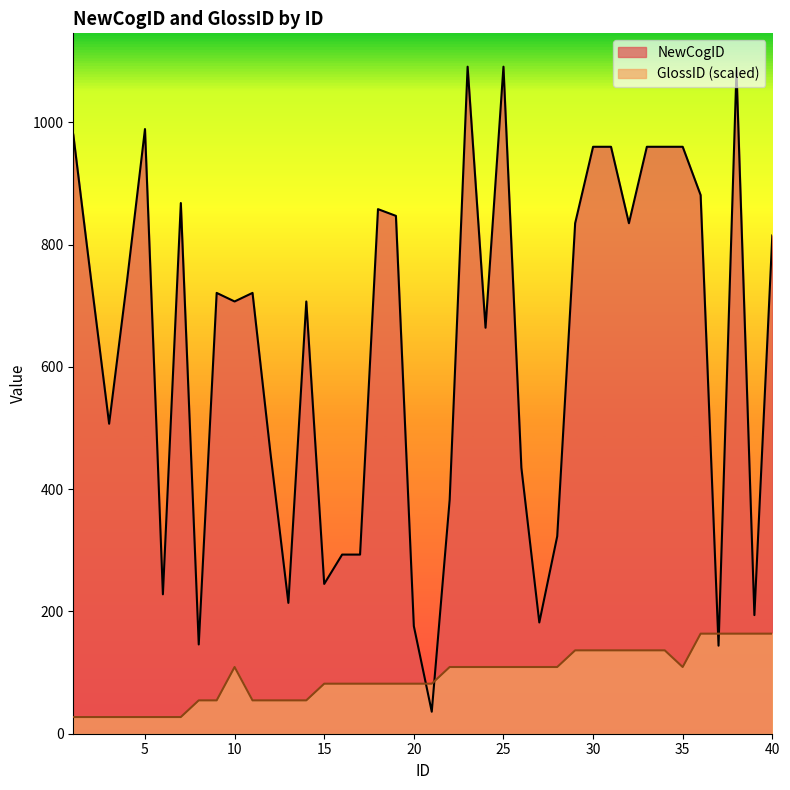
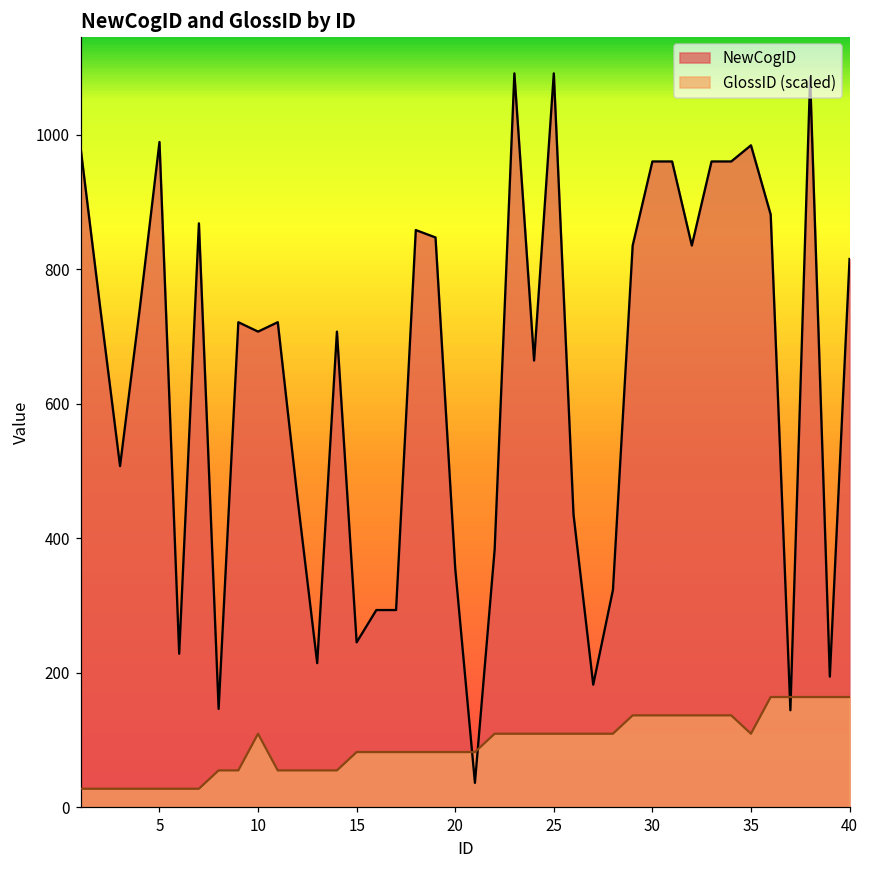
NewCogID, 20: 180 -> 360
NewCogID, 35: 960 -> 980
